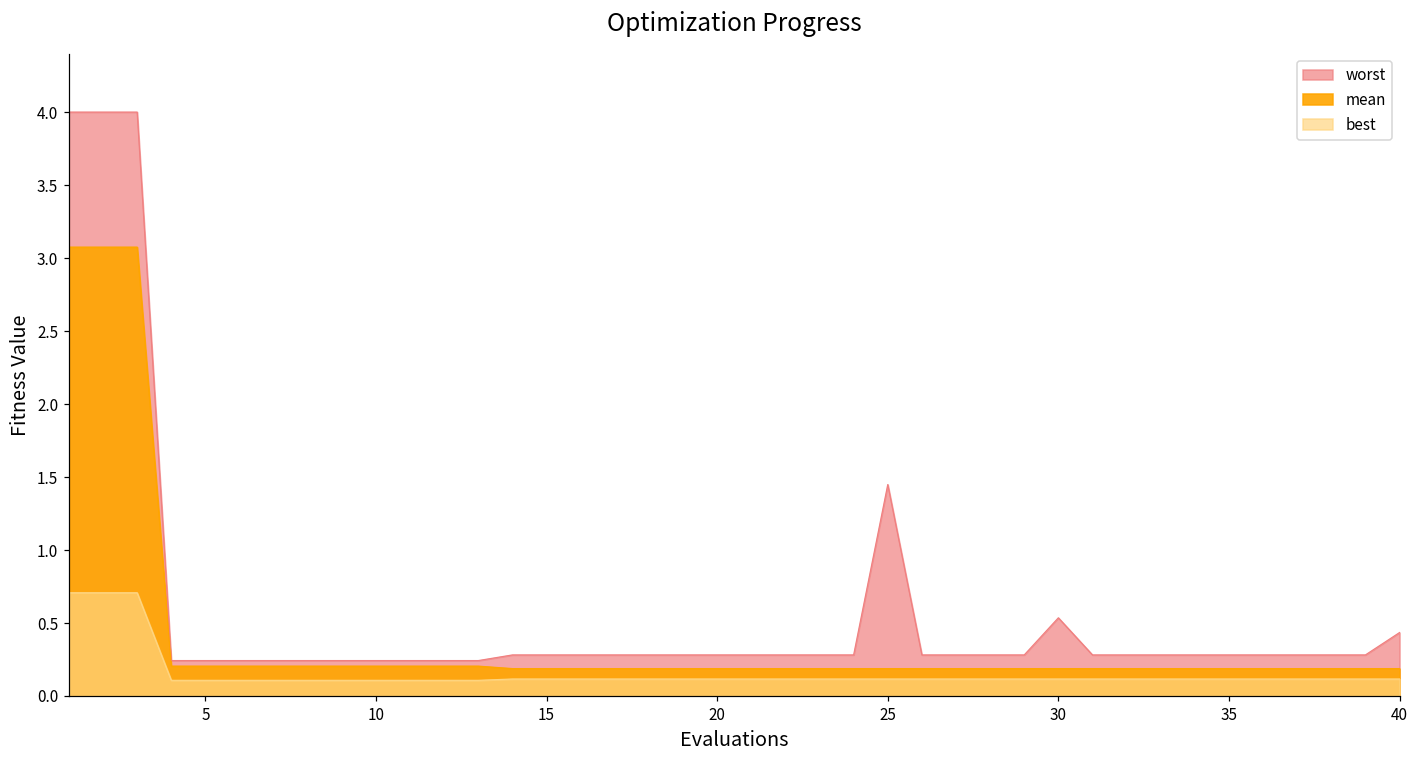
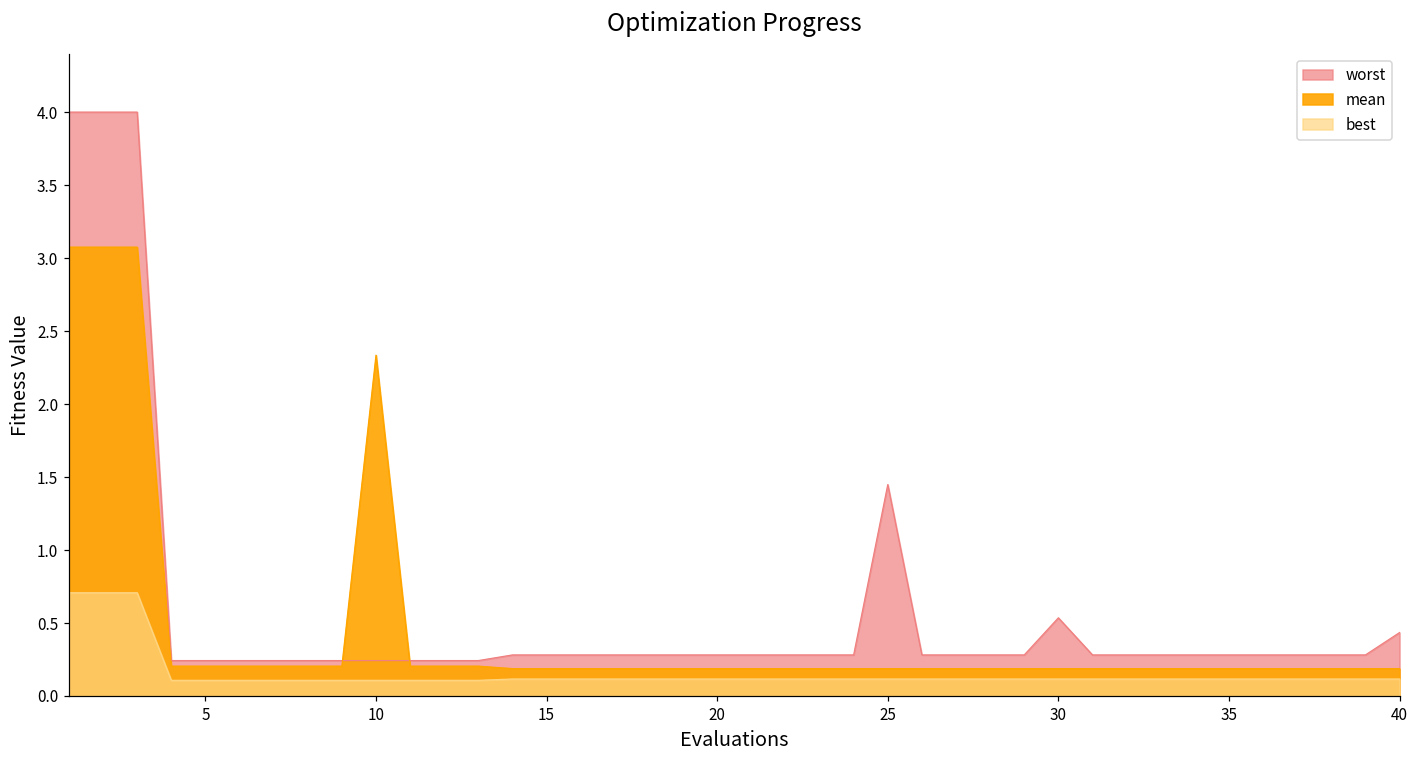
mean, 10: 0.20 -> 2.33
